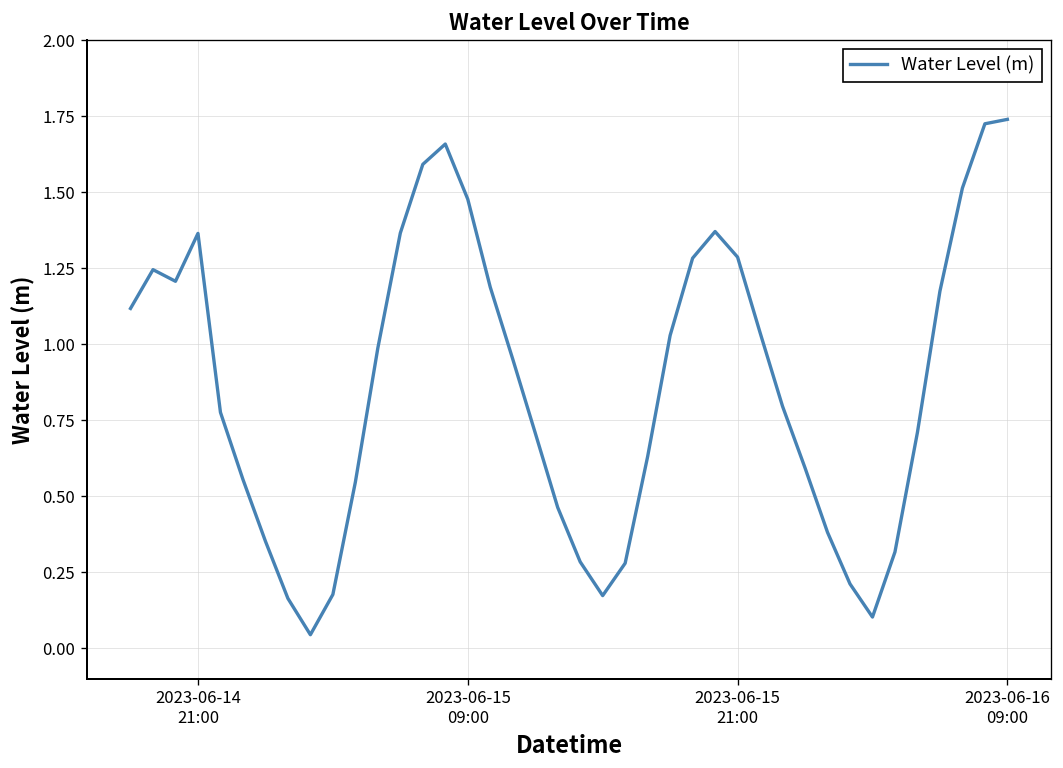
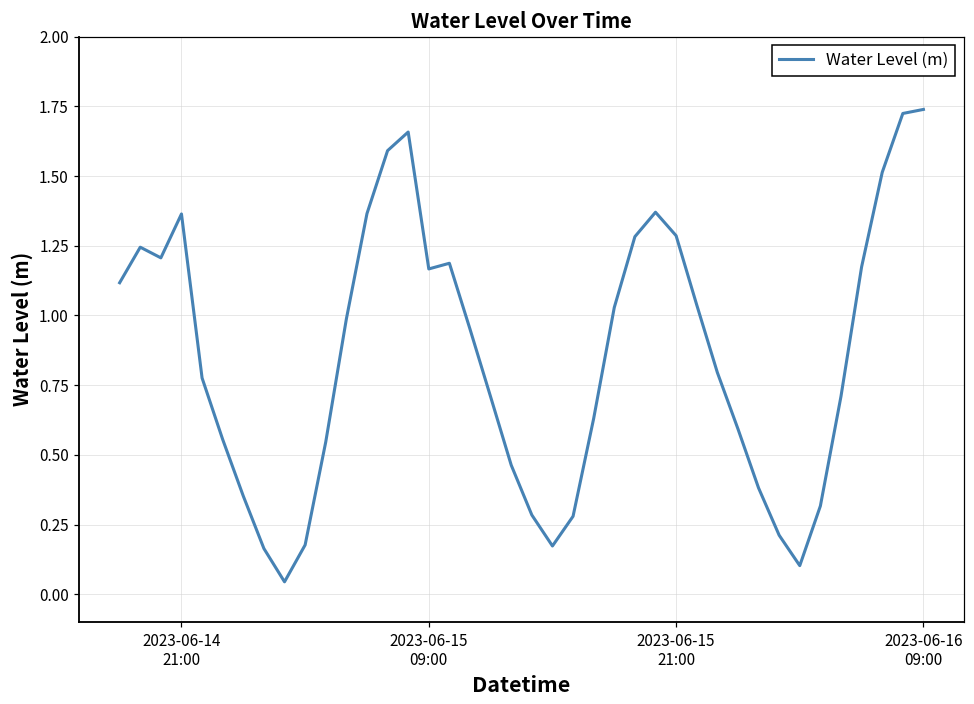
2023-06-15 09:00: 1.48 -> 1.17
